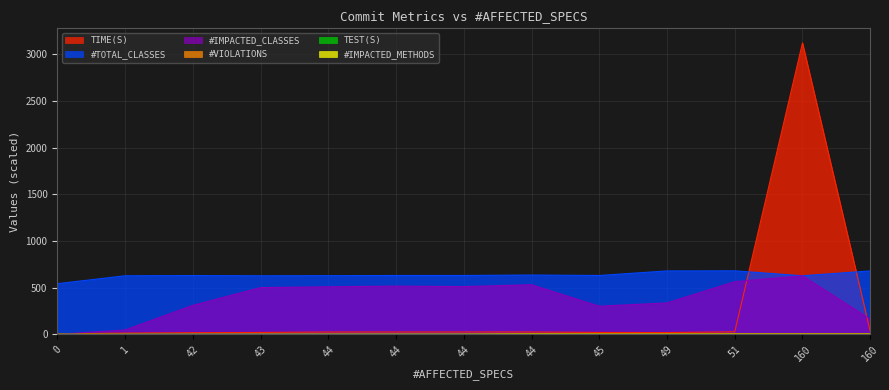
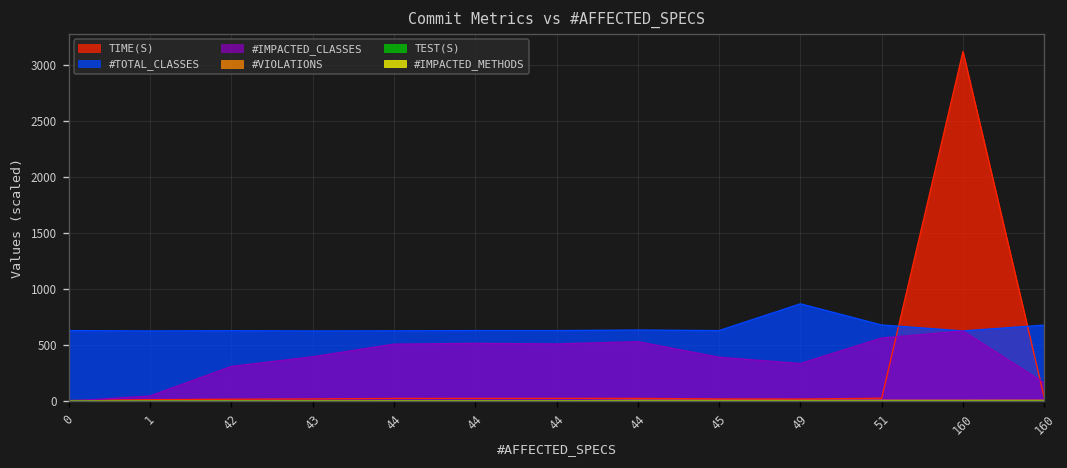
#TOTAL_CLASSES, 0: 500 -> 600
#IMPACTED_CLASSES, 43: 500 -> 400
#IMPACTED_CLASSES, 45: 300 -> 400
#TOTAL_CLASSES, 49: 700 -> 900
